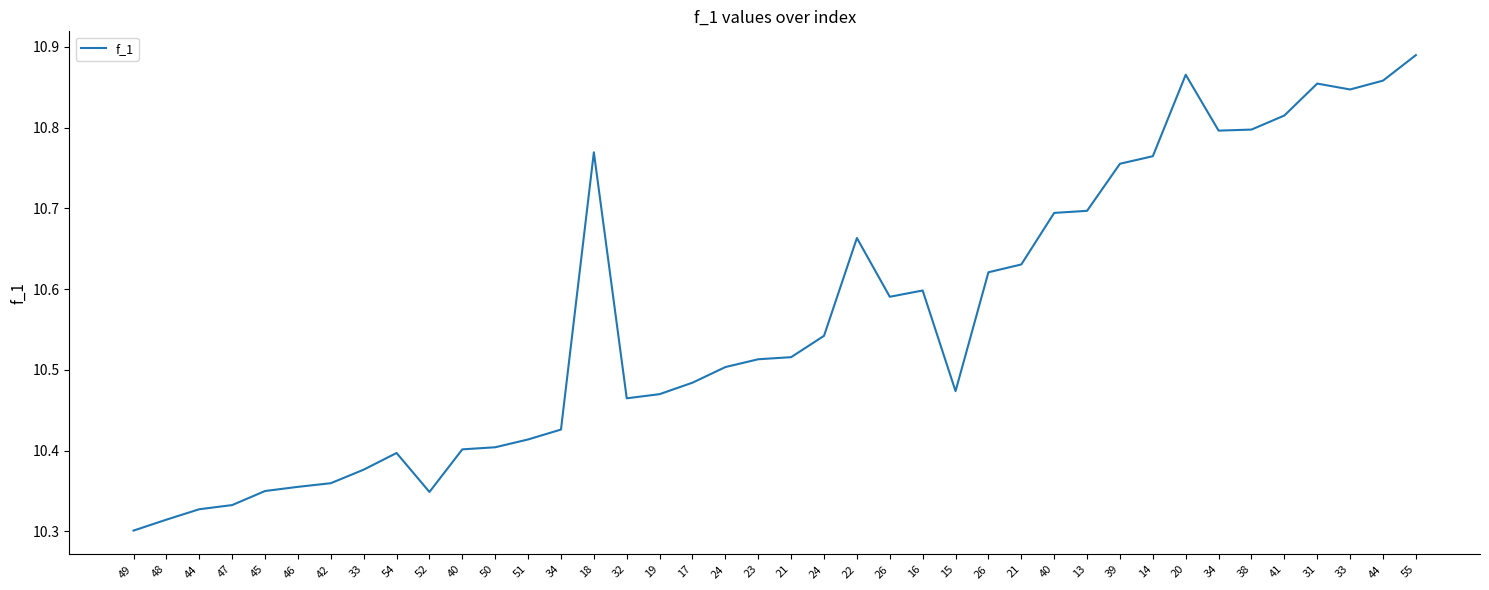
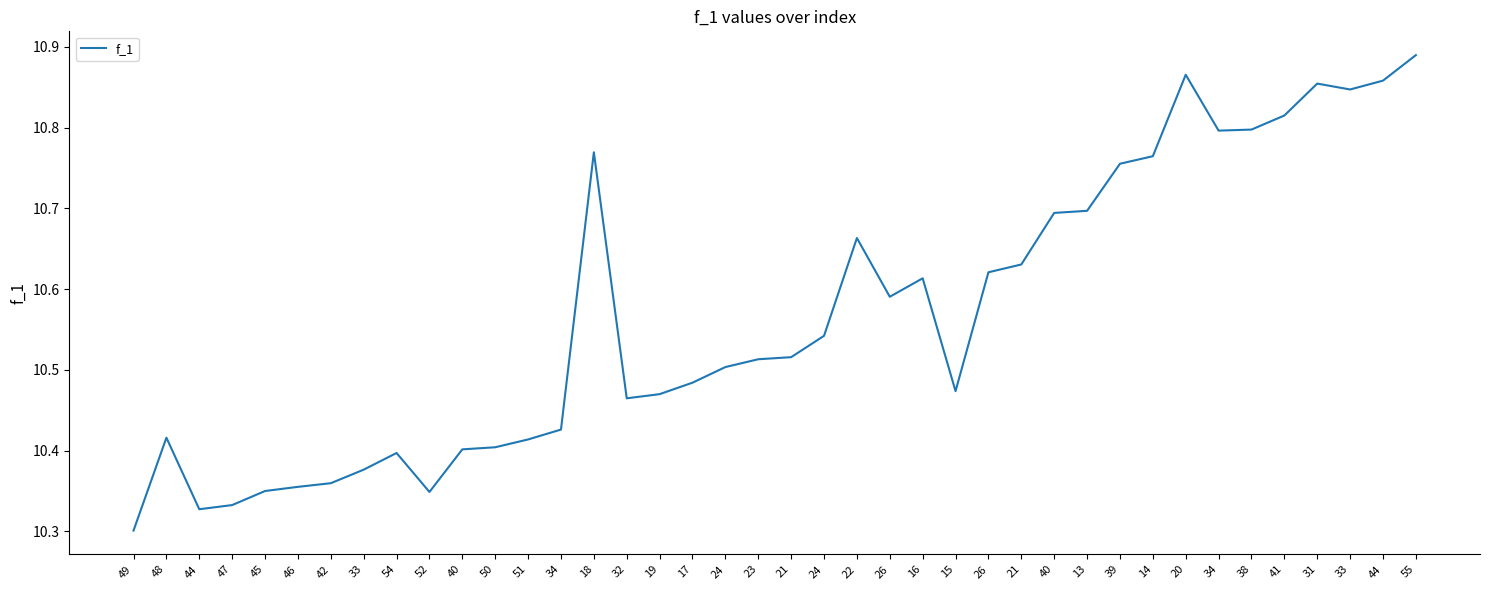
48: 10.31 -> 10.42
16: 10.60 -> 10.61
